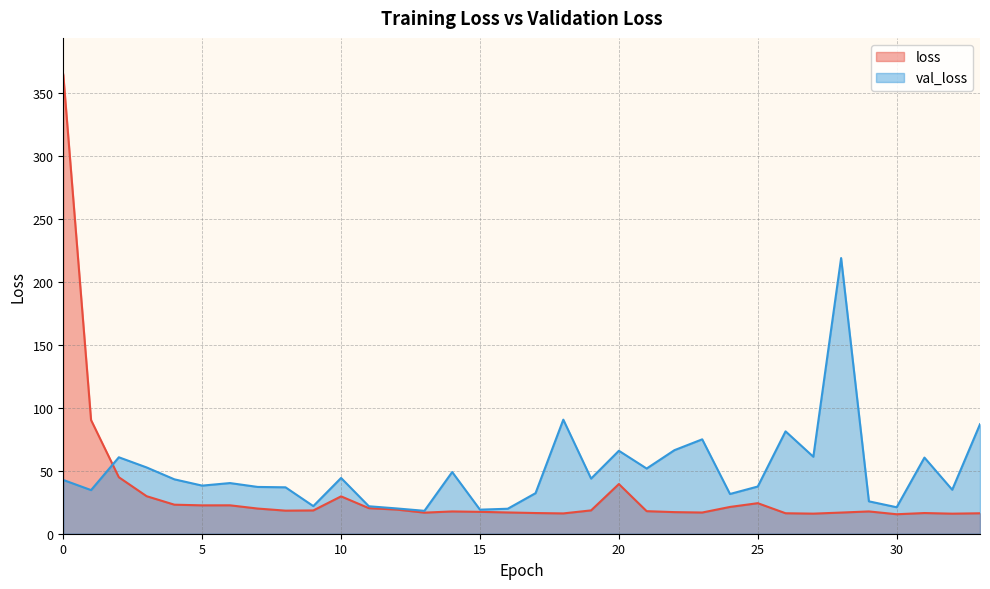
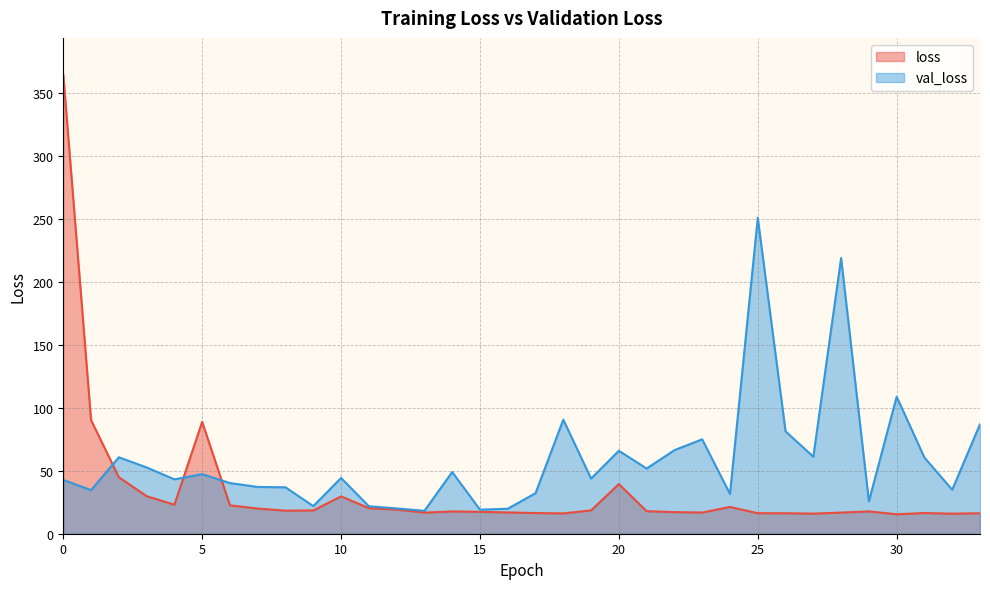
loss, 5: 23 -> 89
val_loss, 5: 38 -> 47
loss, 25: 24 -> 16
val_loss, 25: 38 -> 251
val_loss, 30: 21 -> 109
